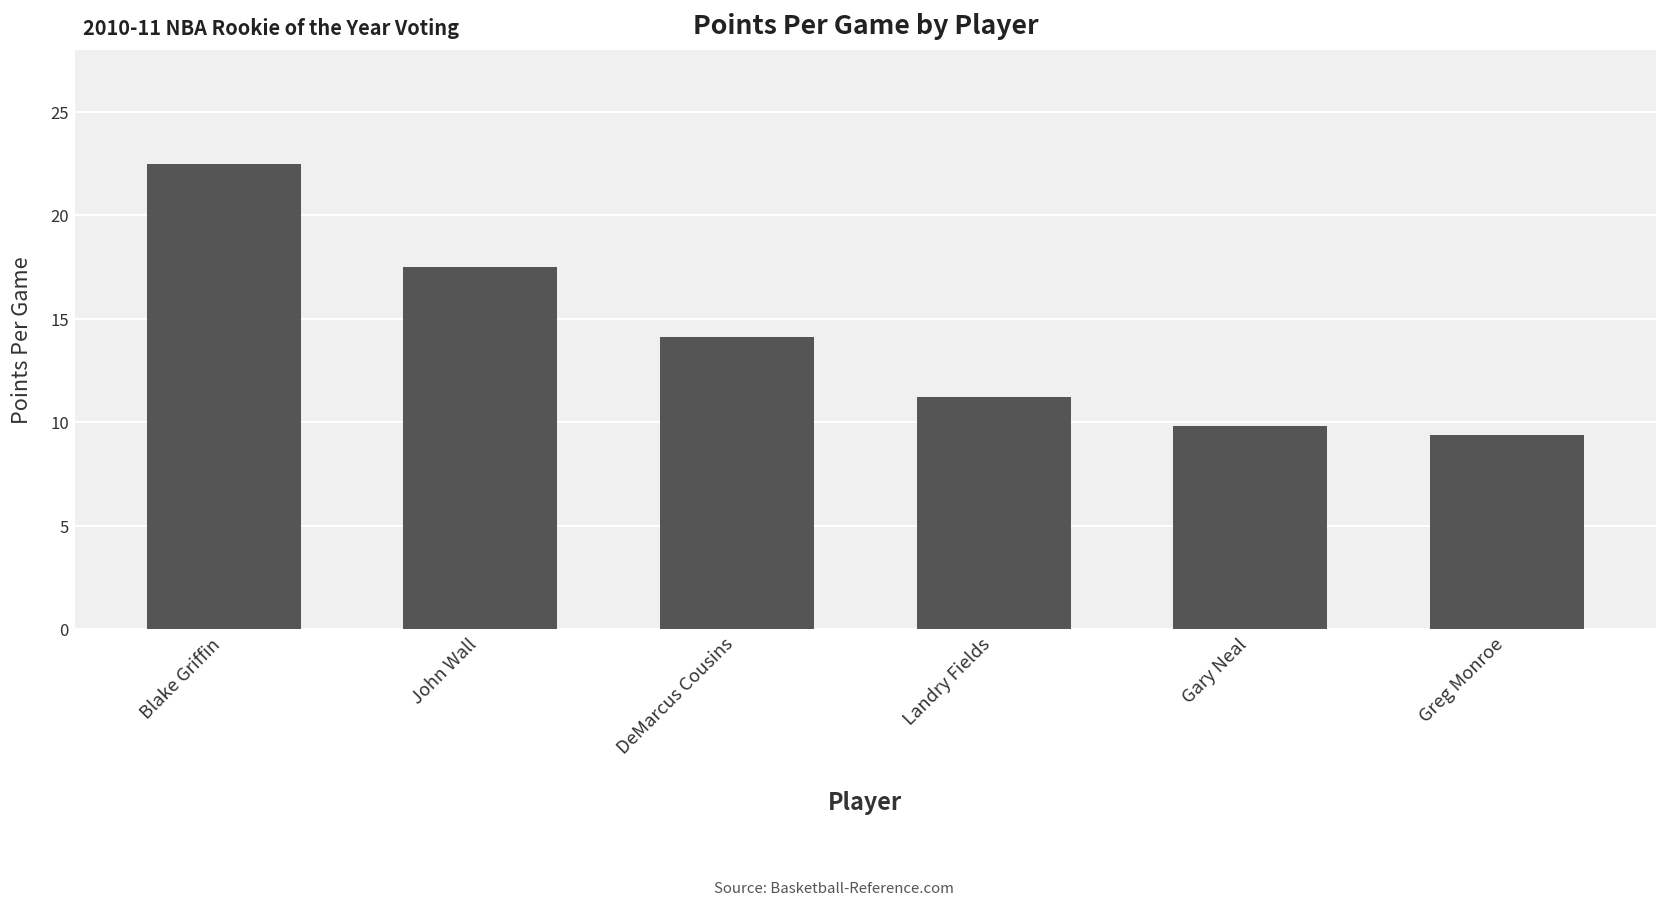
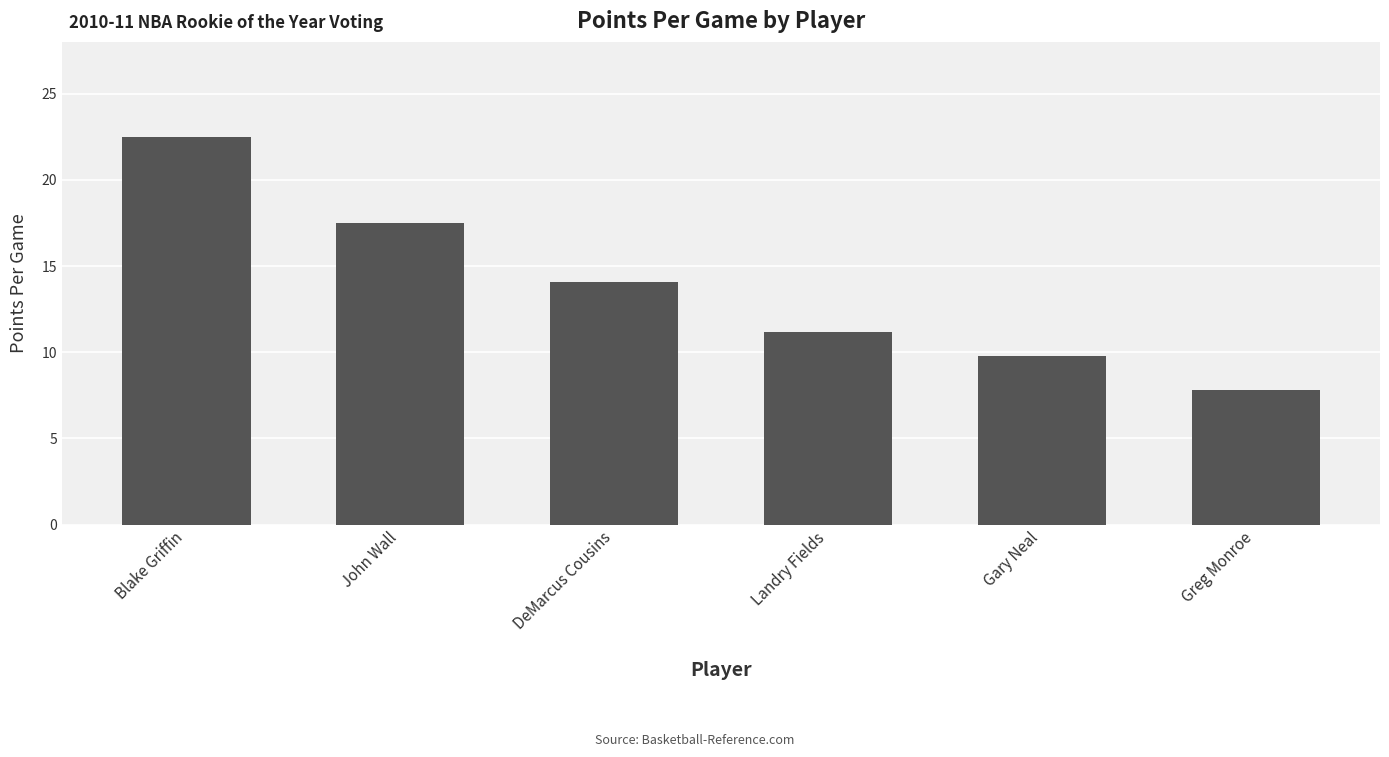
Greg Monroe: 9.4 -> 7.8
